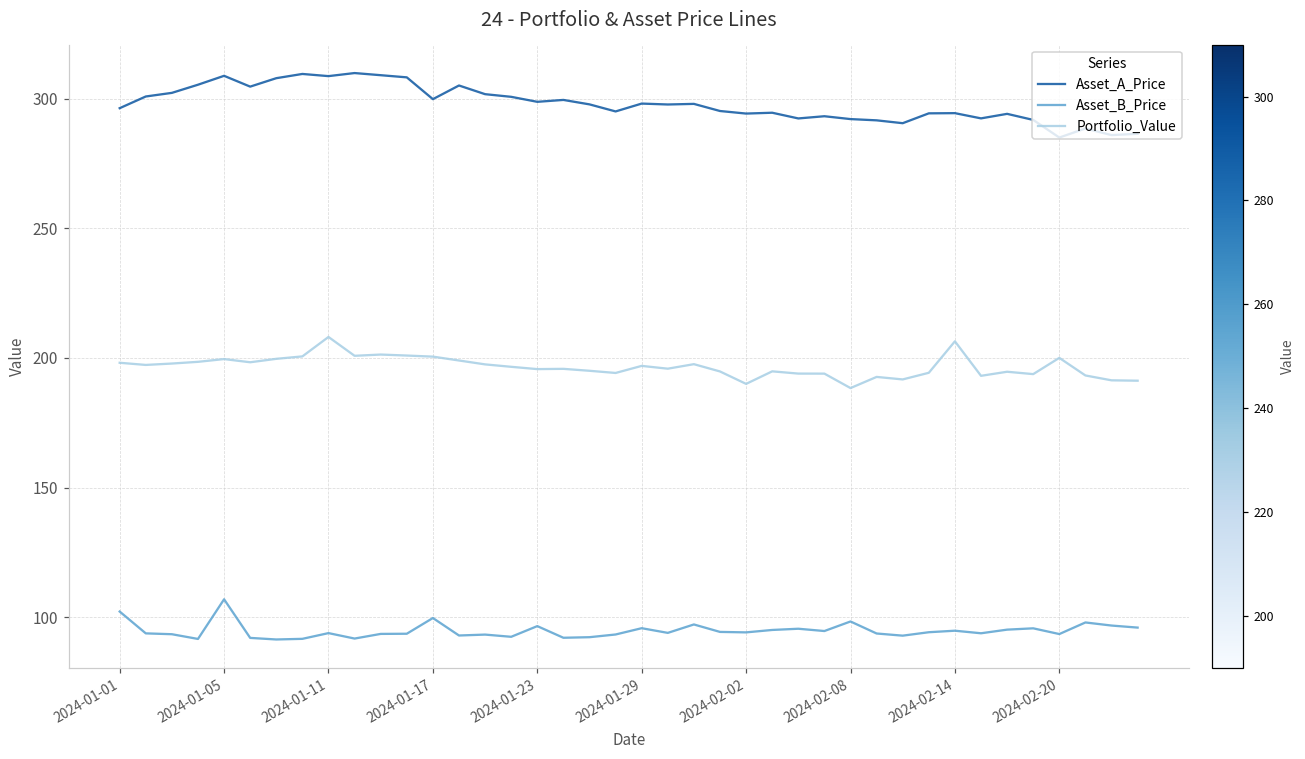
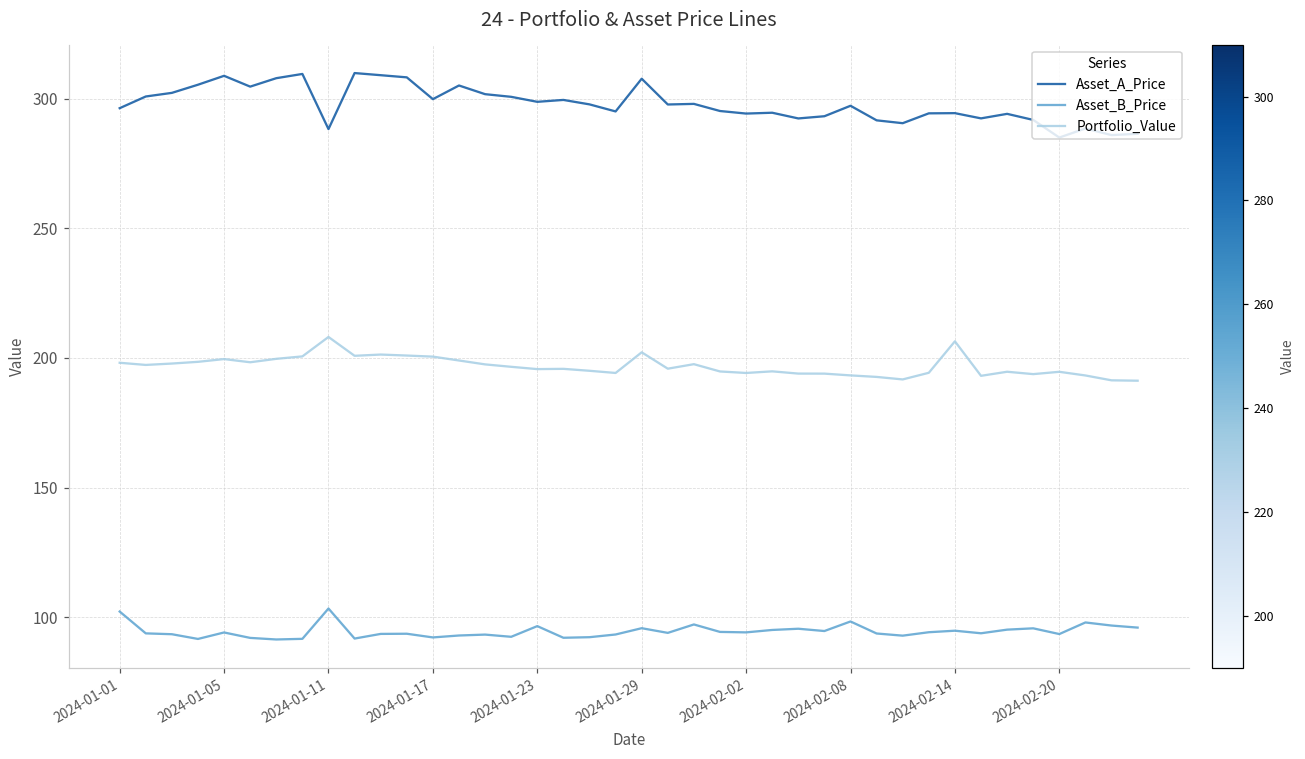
Asset_B_Price, 2024-01-05: 107 -> 94
Asset_A_Price, 2024-01-11: 309 -> 288
Asset_B_Price, 2024-01-11: 94 -> 103
Asset_B_Price, 2024-01-17: 100 -> 92
Asset_A_Price, 2024-01-29: 298 -> 308
Portfolio_Value, 2024-01-29: 197 -> 202
Portfolio_Value, 2024-02-02: 190 -> 194
Asset_A_Price, 2024-02-08: 292 -> 297
Portfolio_Value, 2024-02-08: 188 -> 193
Portfolio_Value, 2024-02-20: 200 -> 195
